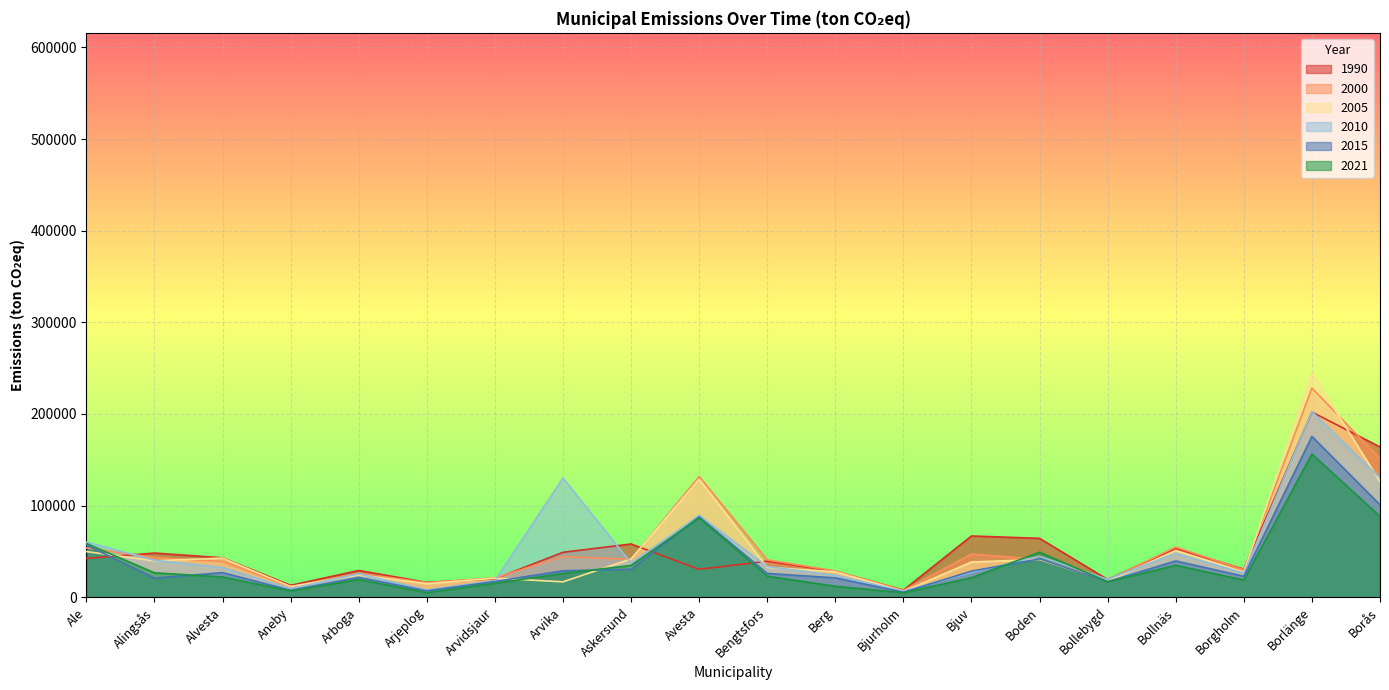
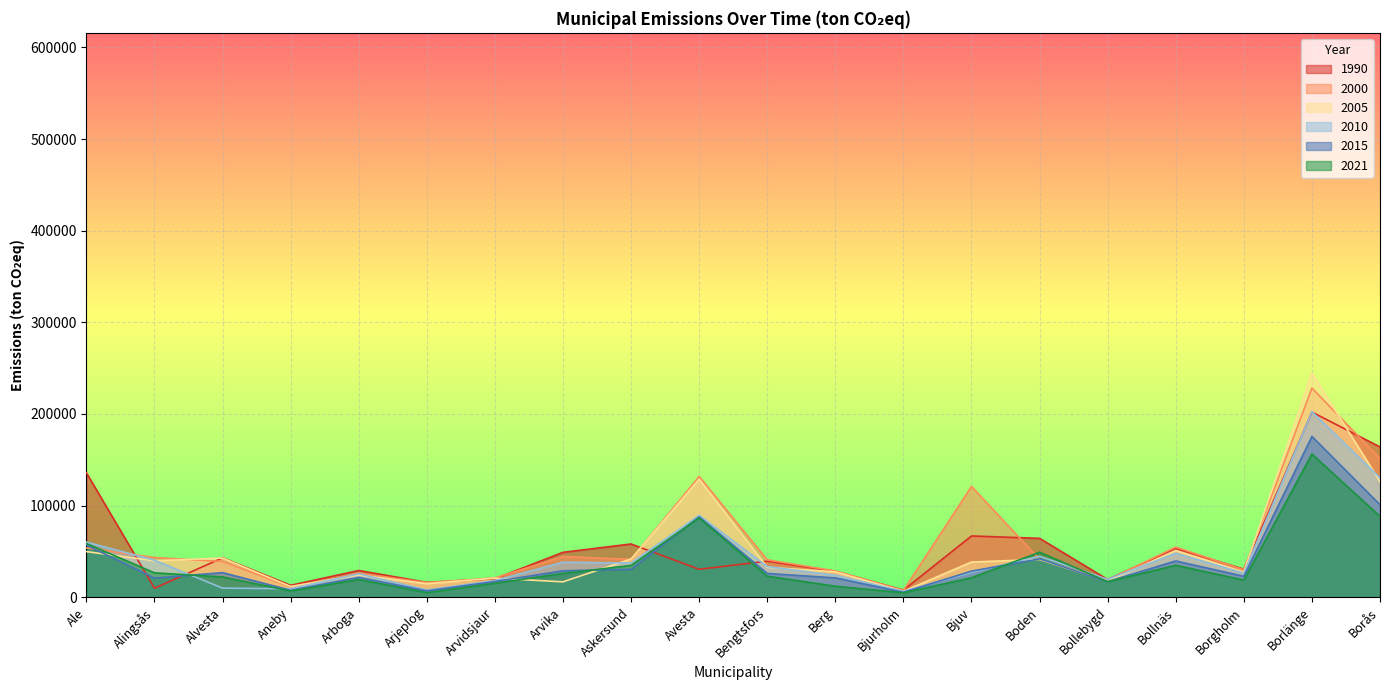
1990, Ale: 40000 -> 140000
1990, Alingsås: 50000 -> 10000
2010, Alvesta: 30000 -> 10000
2010, Arvika: 130000 -> 40000
2000, Bjuv: 50000 -> 120000
